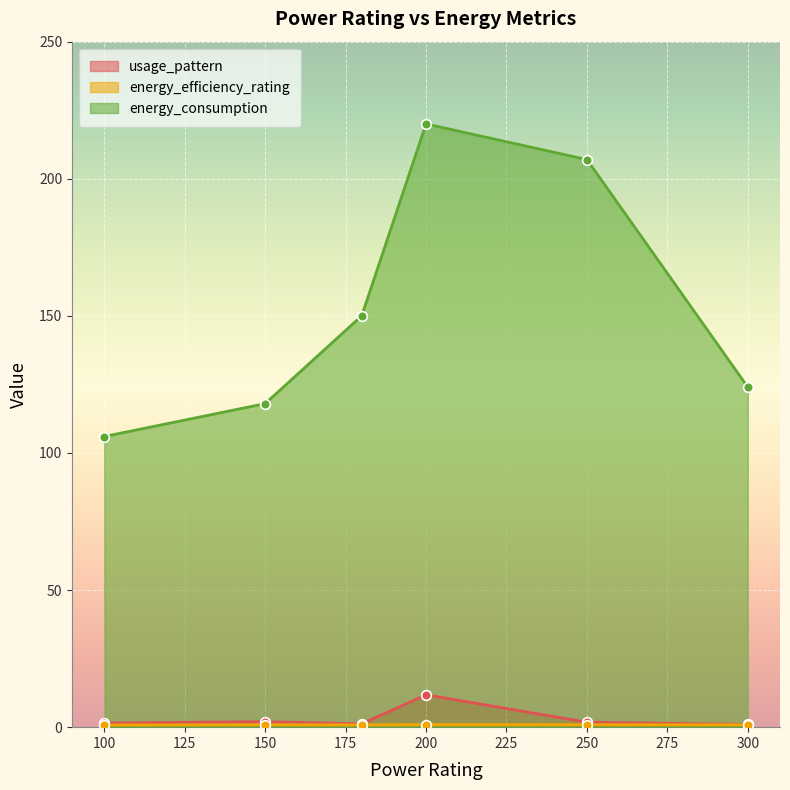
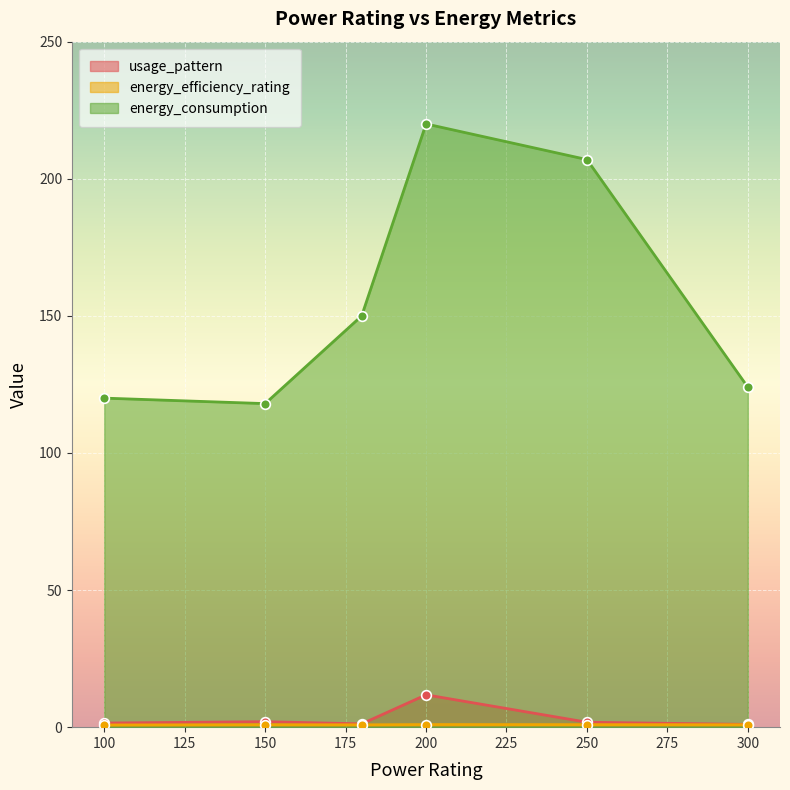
energy_consumption, 100: 106 -> 120
